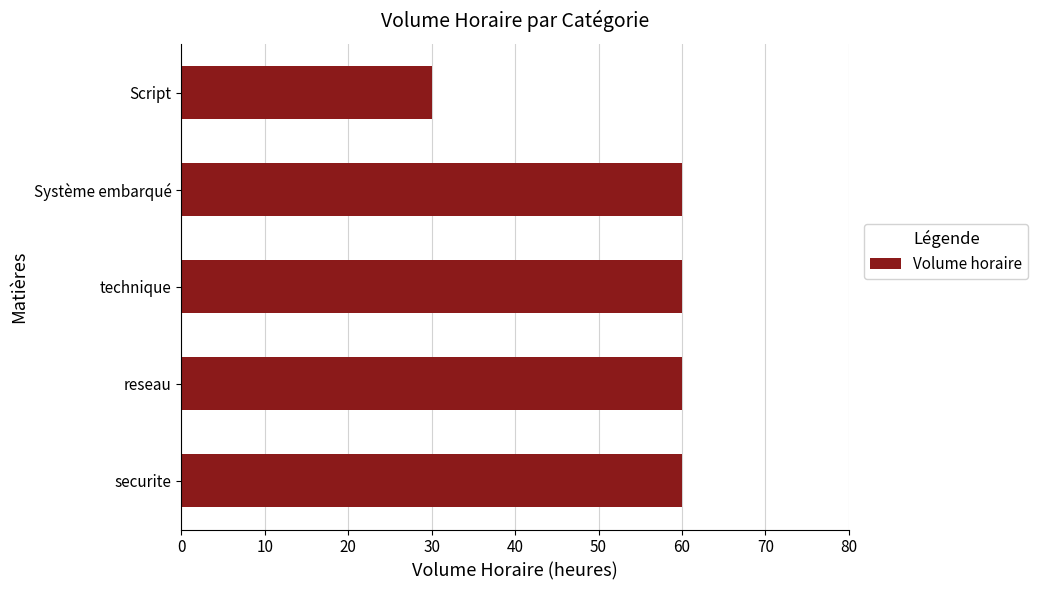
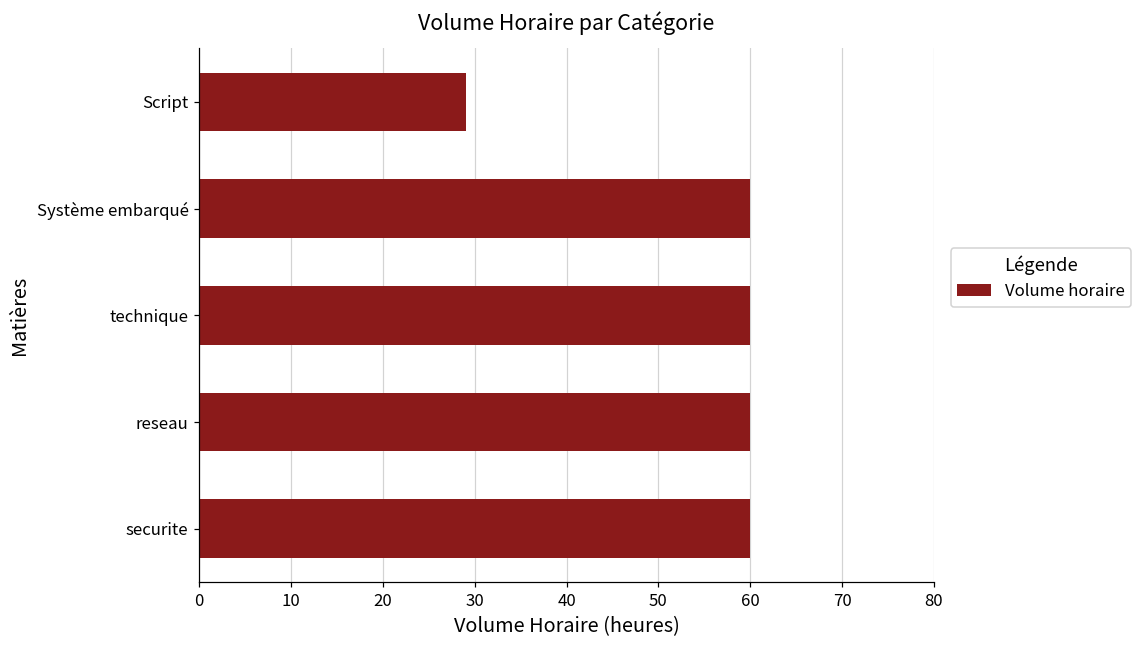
Script: 30 -> 29
